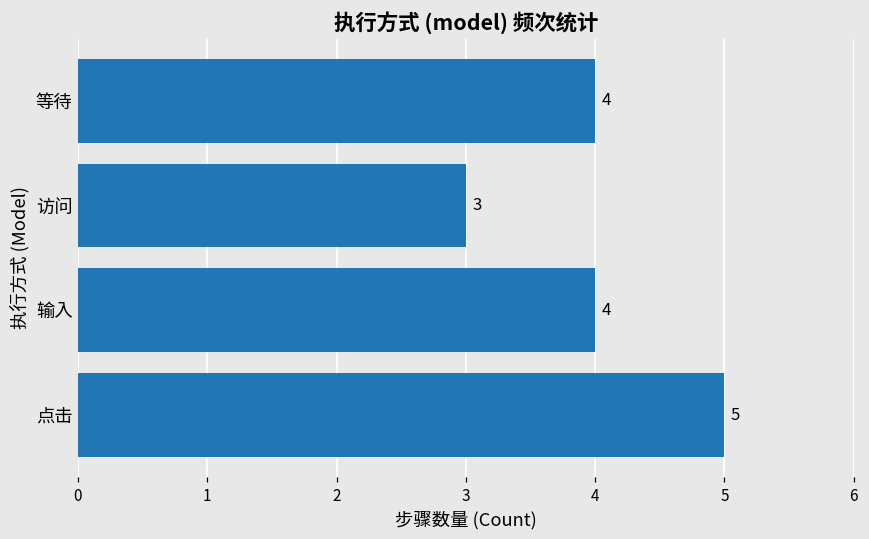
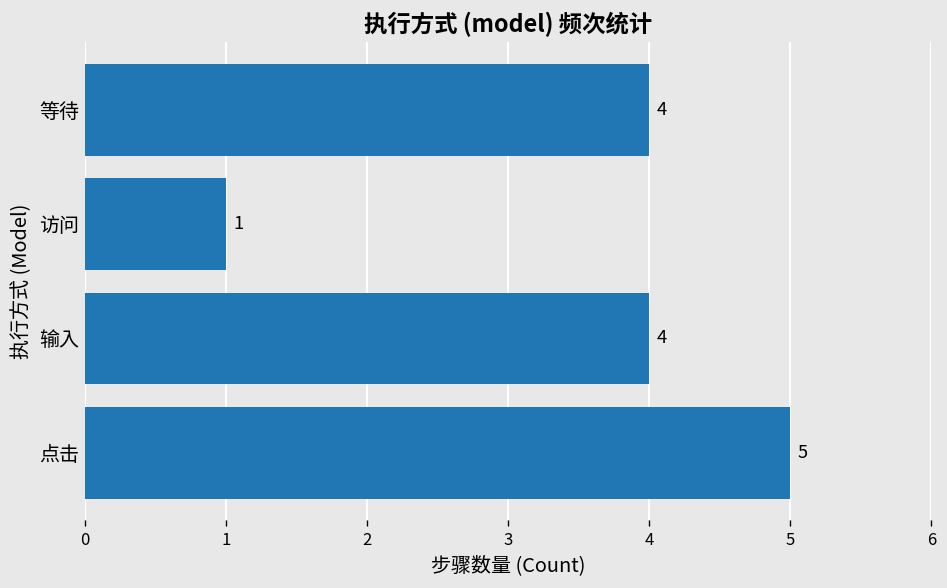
访问: 3 -> 1
